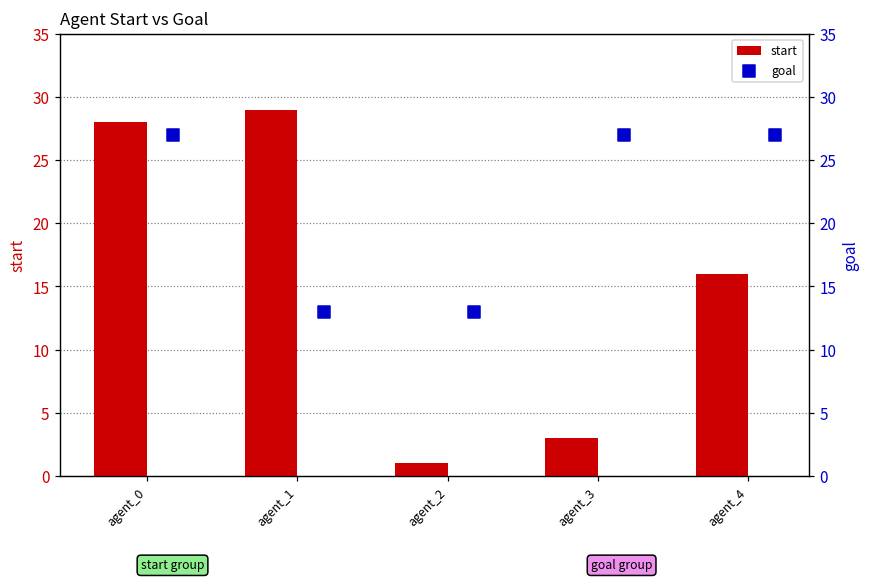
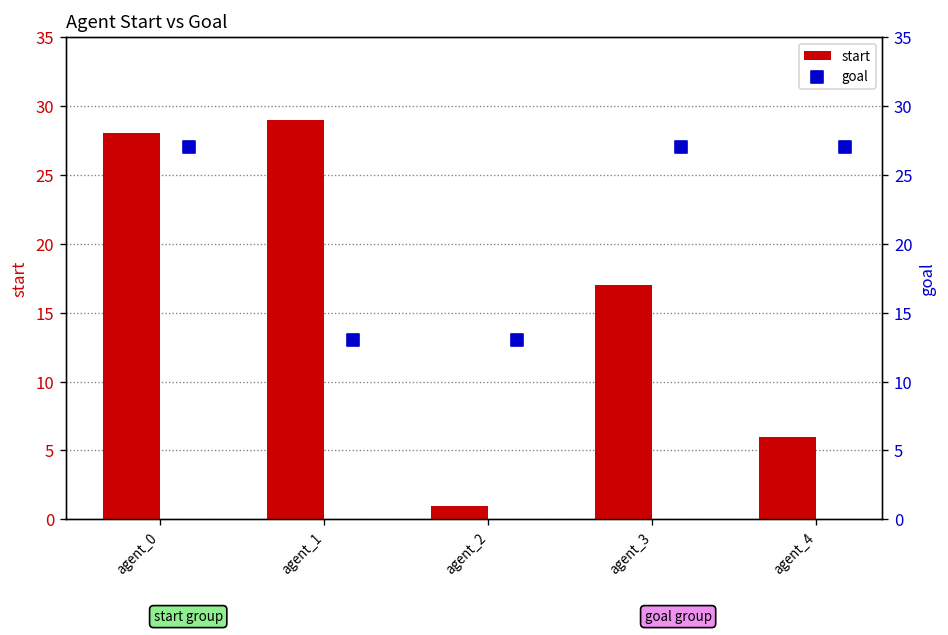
start, agent_3: 3 -> 17
start, agent_4: 16 -> 6
